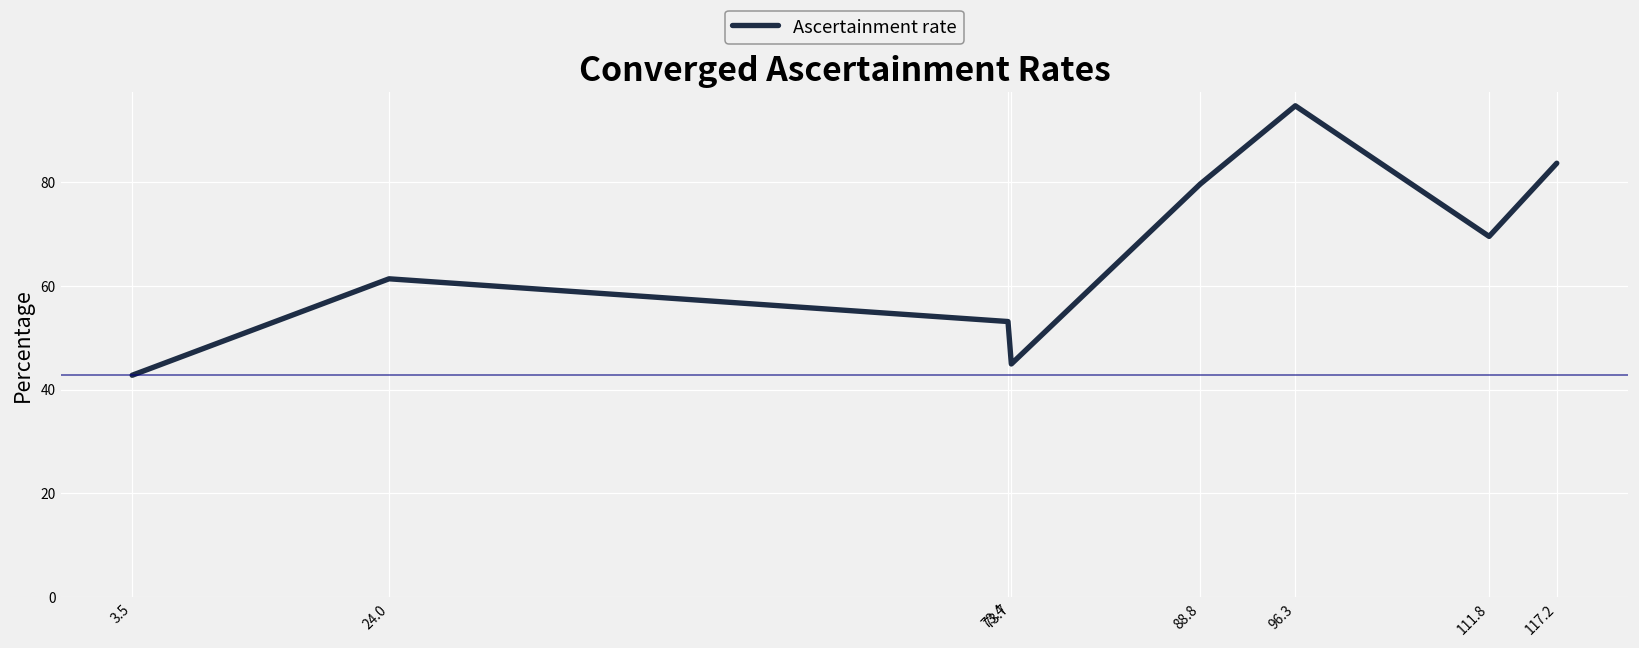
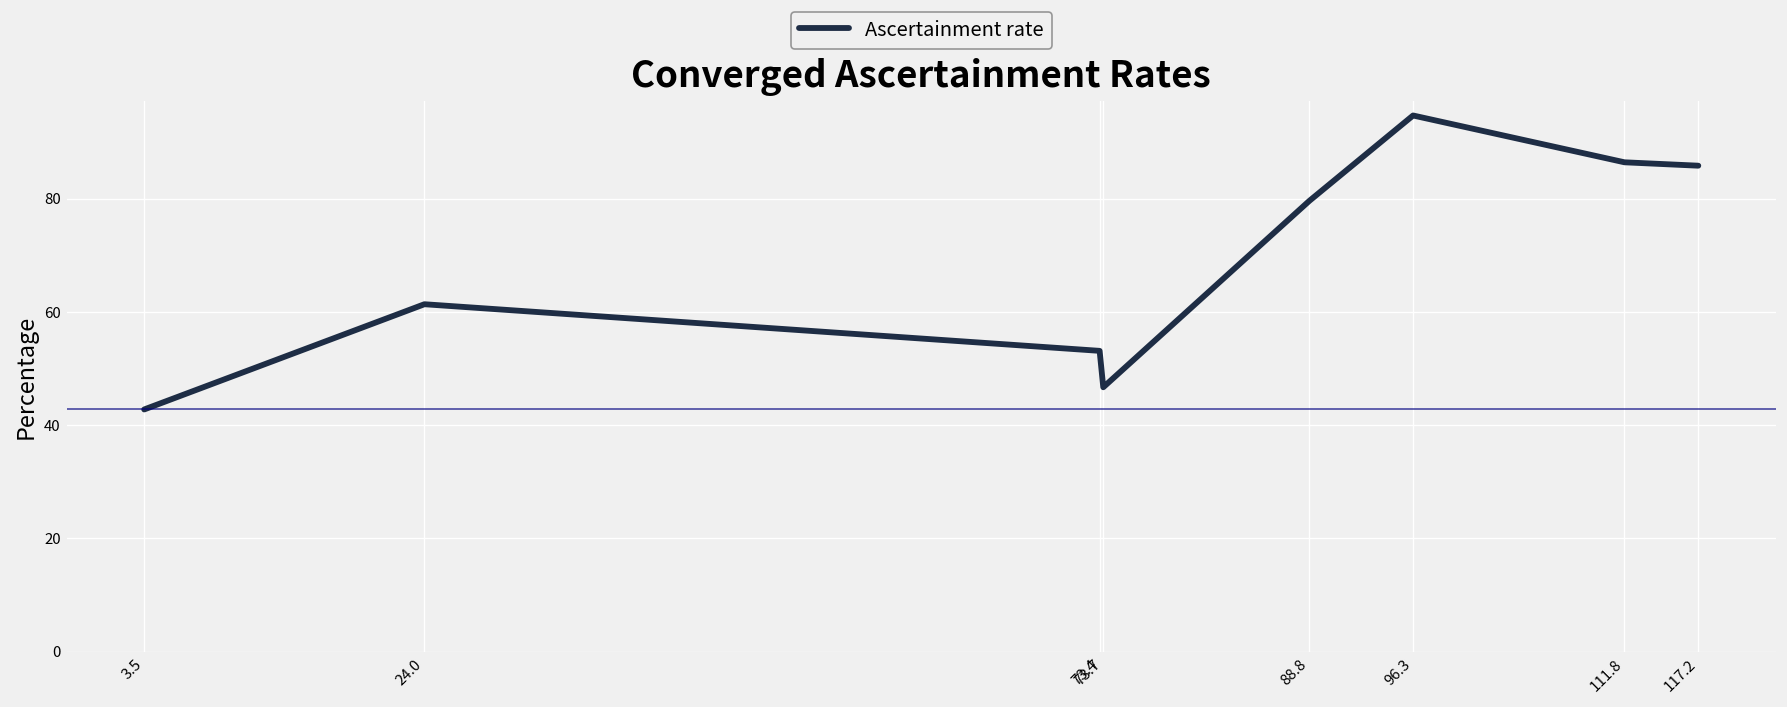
73.7: 45 -> 47
111.8: 70 -> 86
117.2: 84 -> 86
